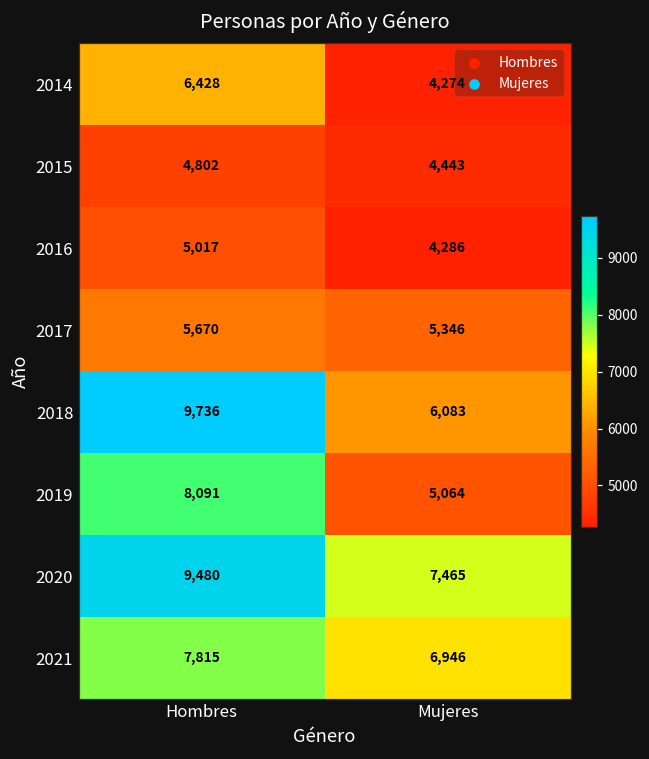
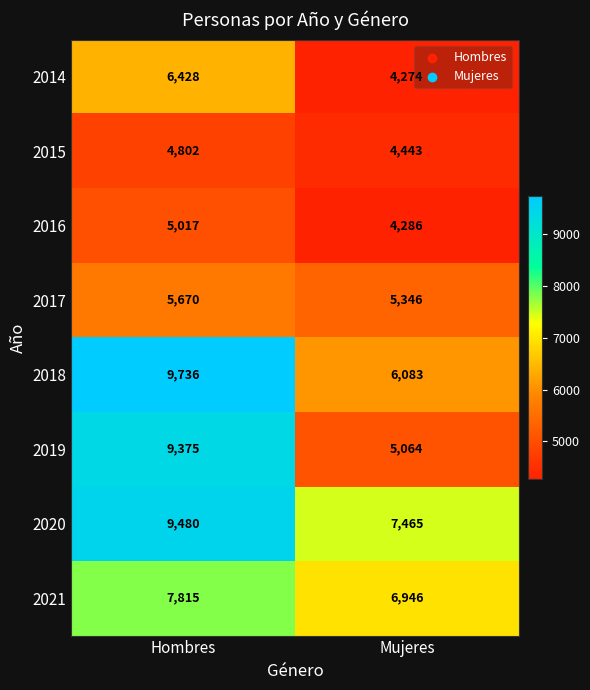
2019, Hombres: 8,091 -> 9,375
